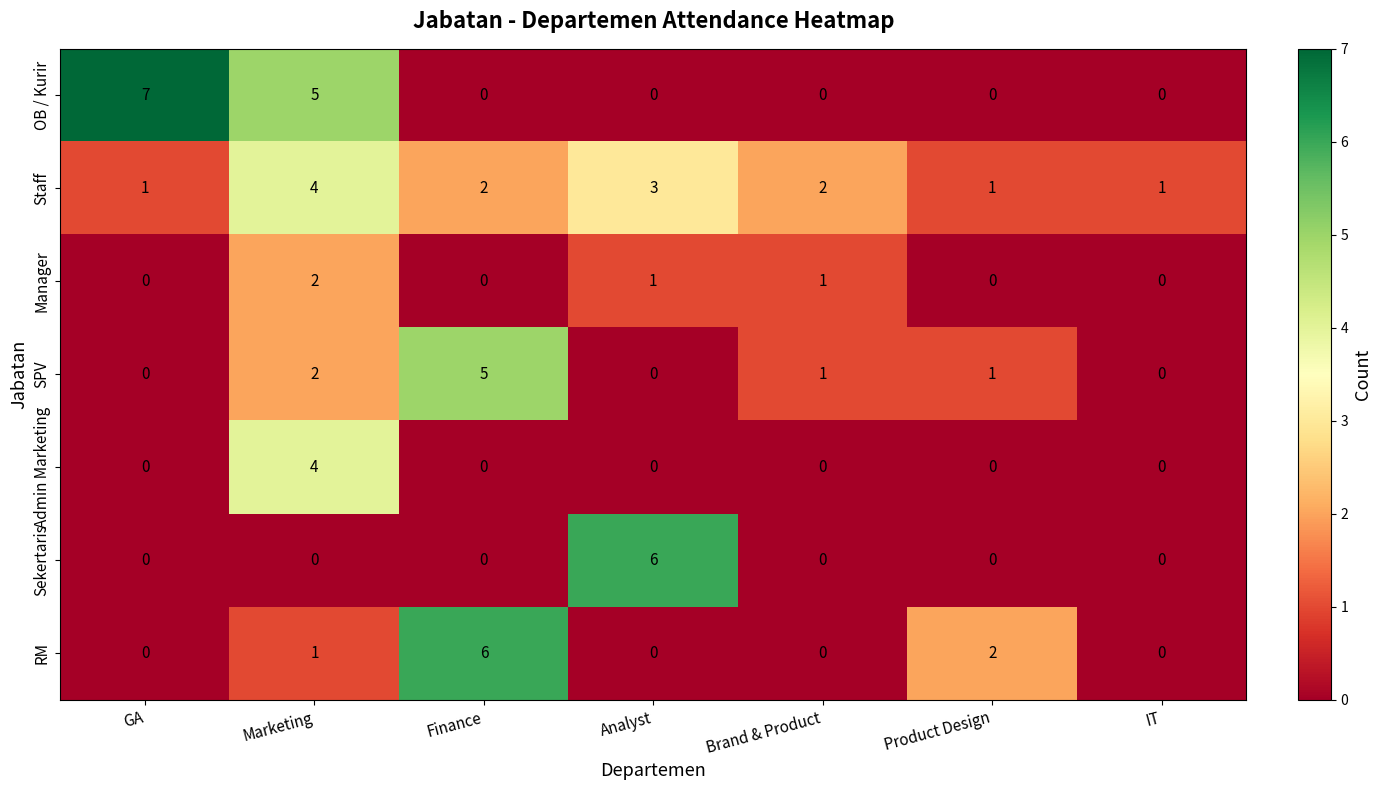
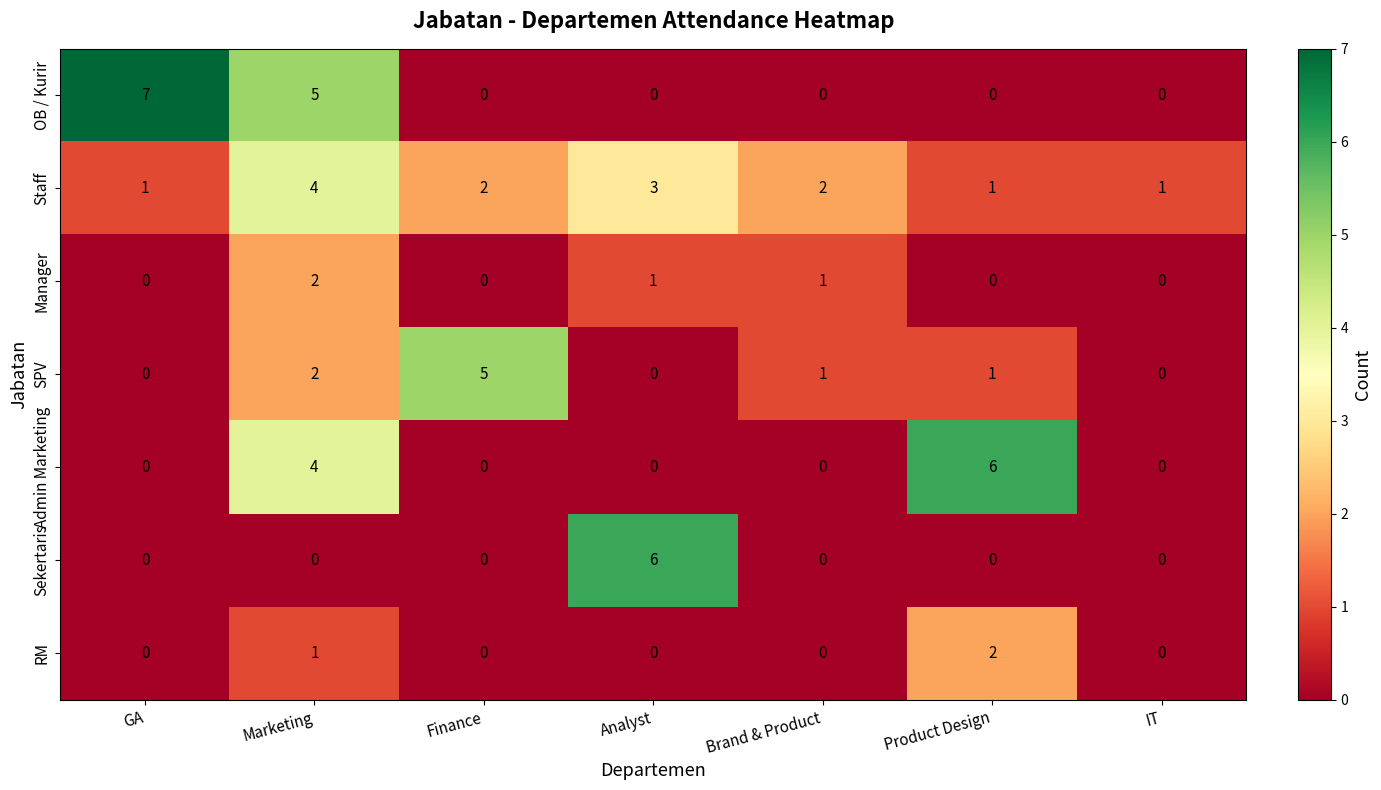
Admin Marketing, Product Design: 0 -> 6
RM, Finance: 6 -> 0
